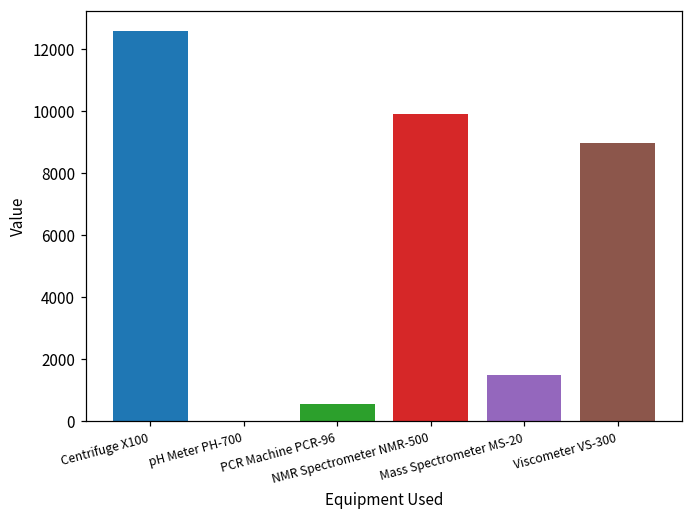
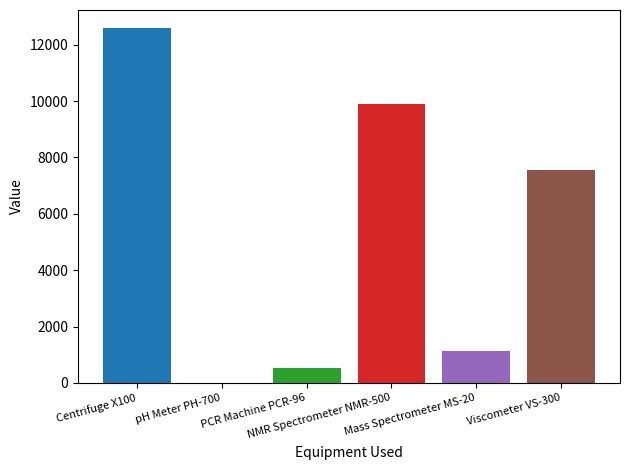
Mass Spectrometer MS-20: 1500 -> 1100
Viscometer VS-300: 9000 -> 7500
